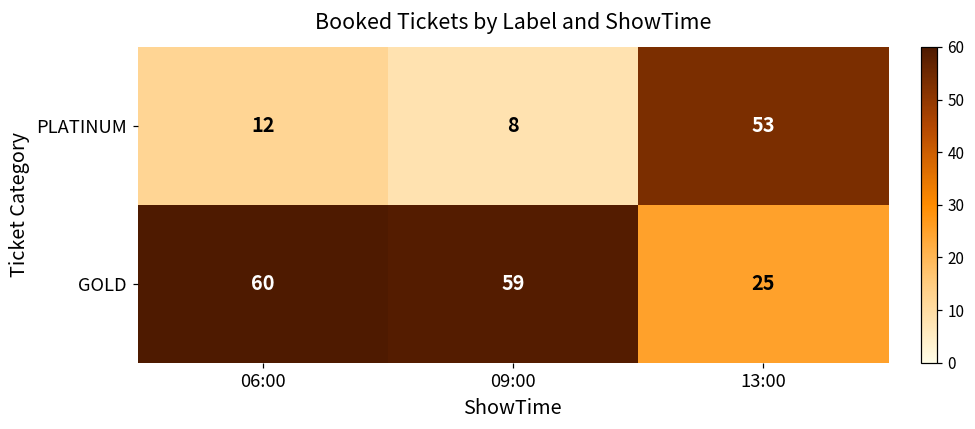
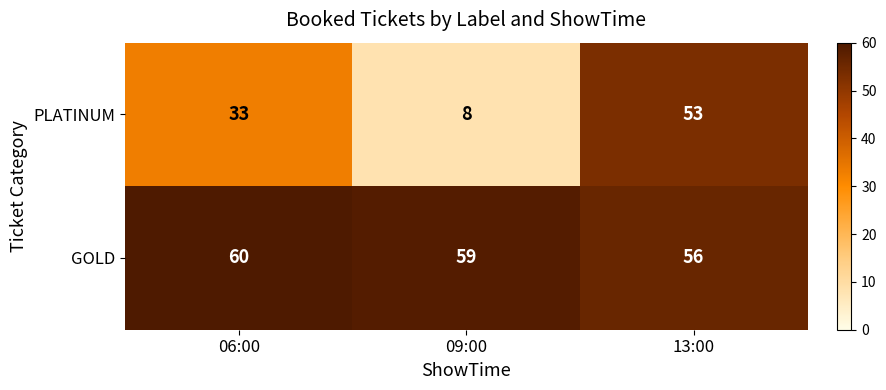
PLATINUM, 06:00: 12 -> 33
GOLD, 13:00: 25 -> 56
